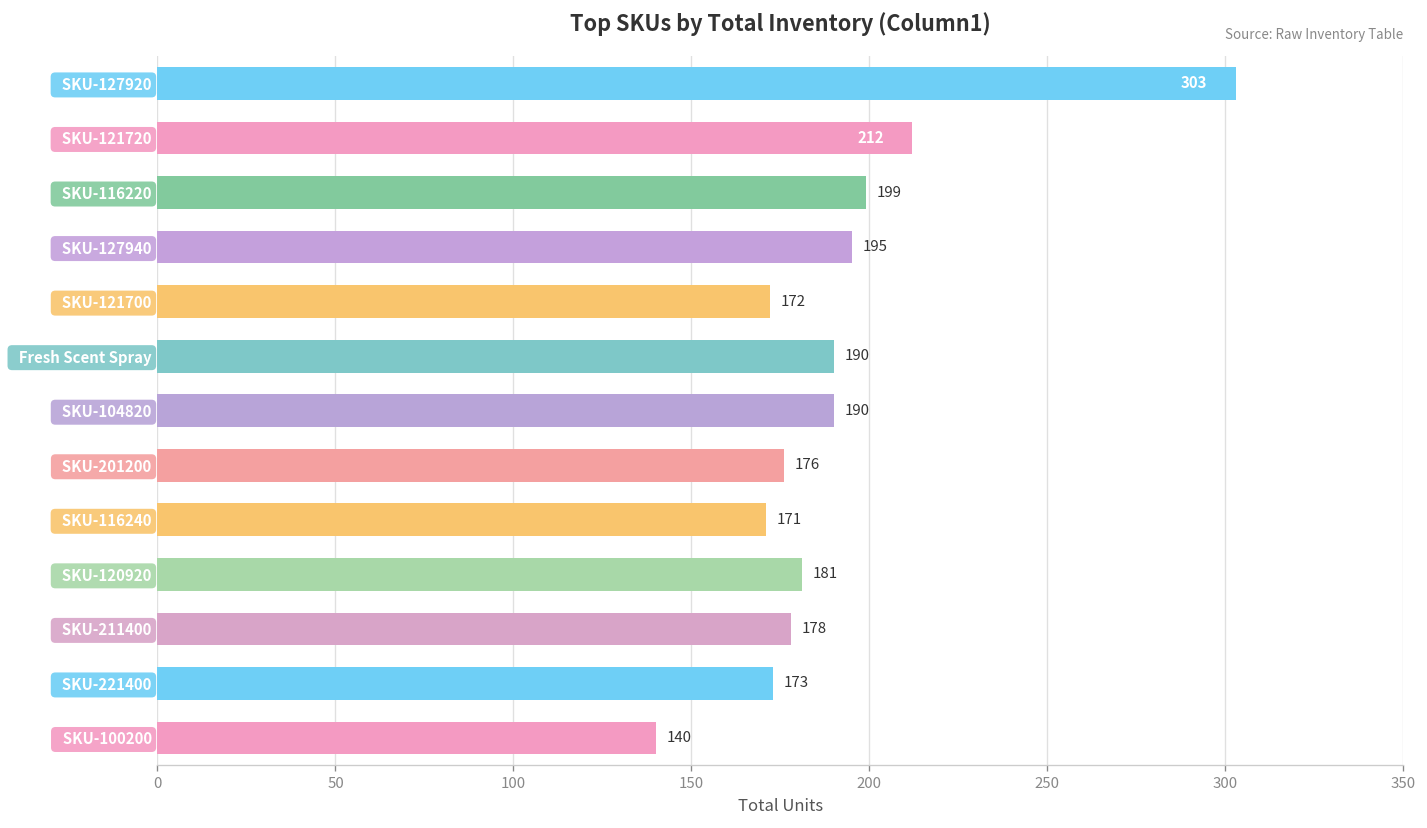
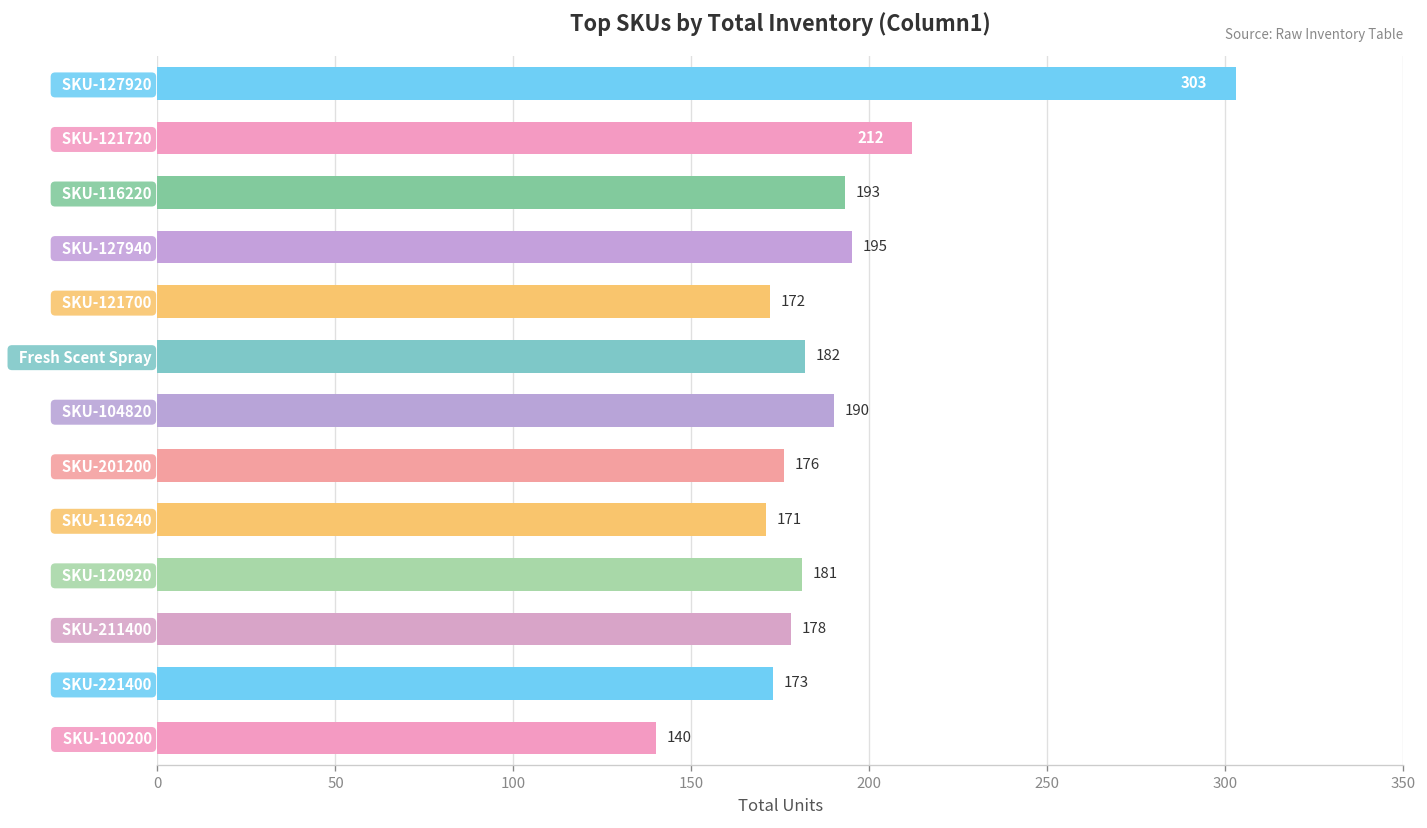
SKU-116220: 199 -> 193
Fresh Scent Spray: 190 -> 182
